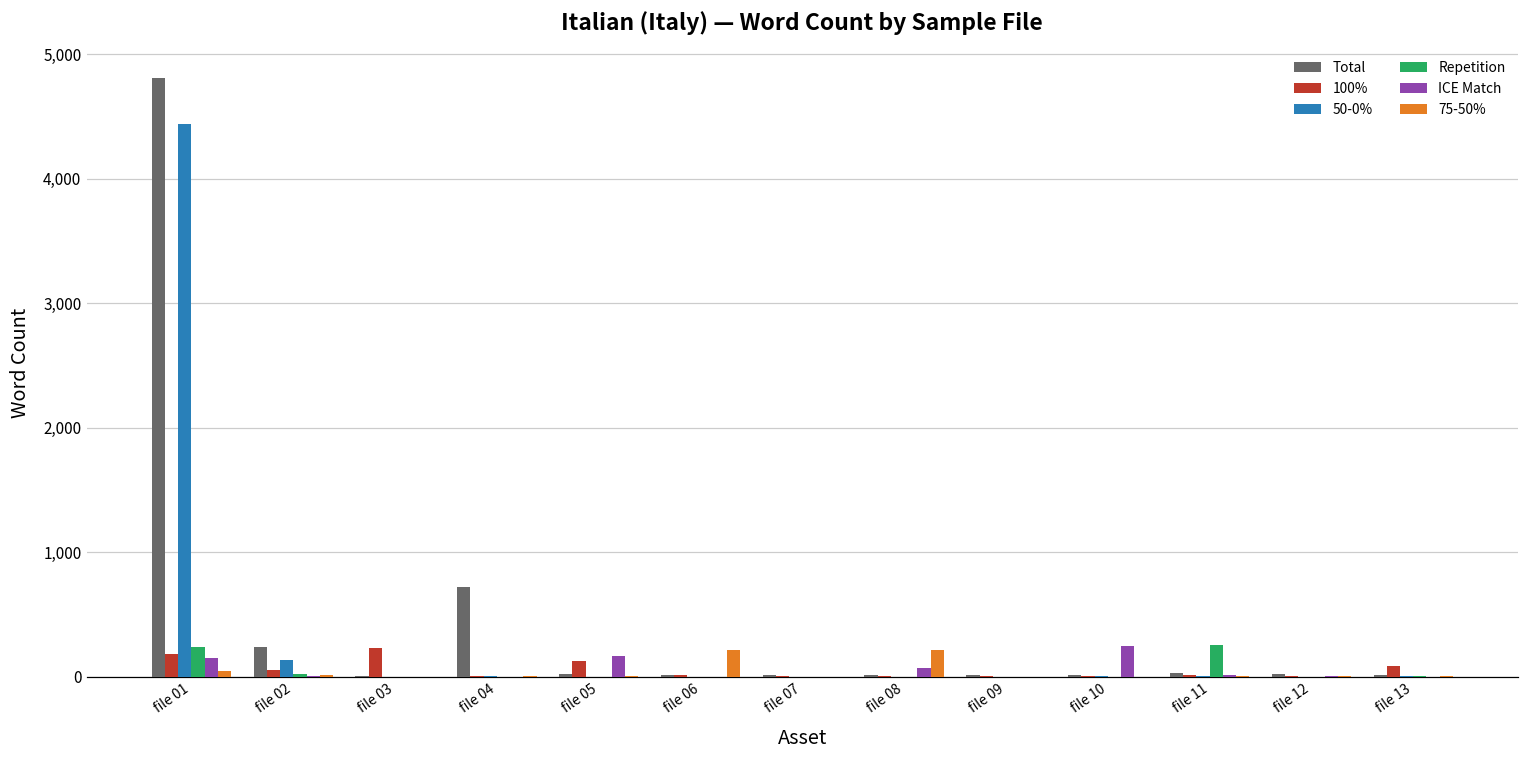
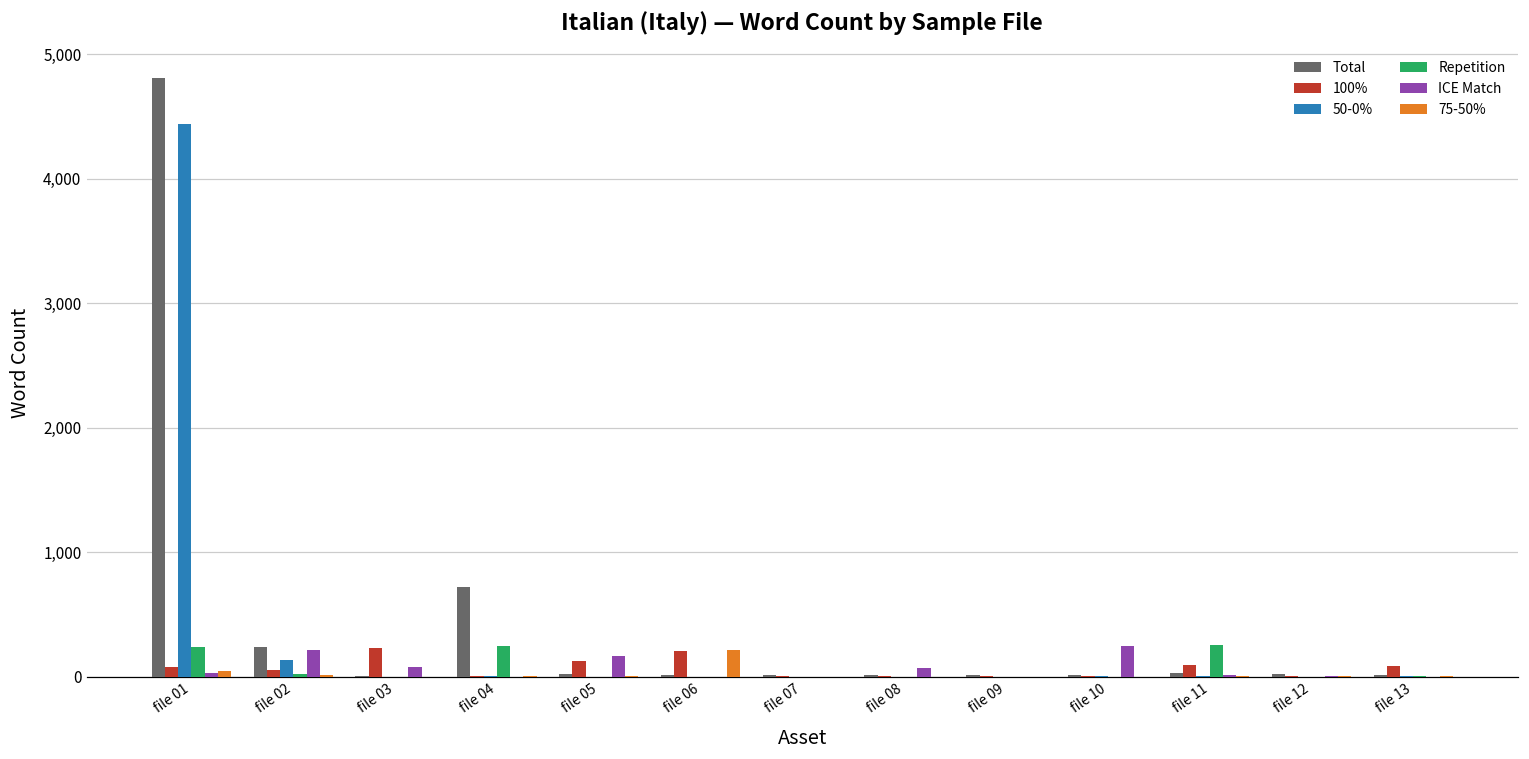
100%, file 01: 190 -> 80
ICE Match, file 01: 150 -> 30
ICE Match, file 02: 0 -> 220
ICE Match, file 03: 0 -> 80
Repetition, file 04: 0 -> 250
100%, file 06: 10 -> 210
75-50%, file 08: 220 -> 0
100%, file 11: 20 -> 100
